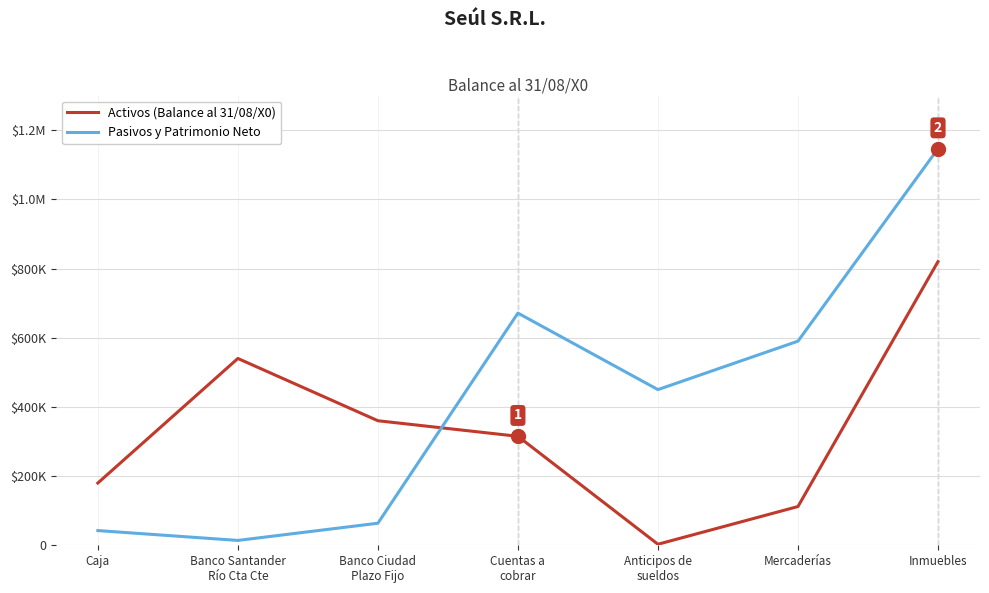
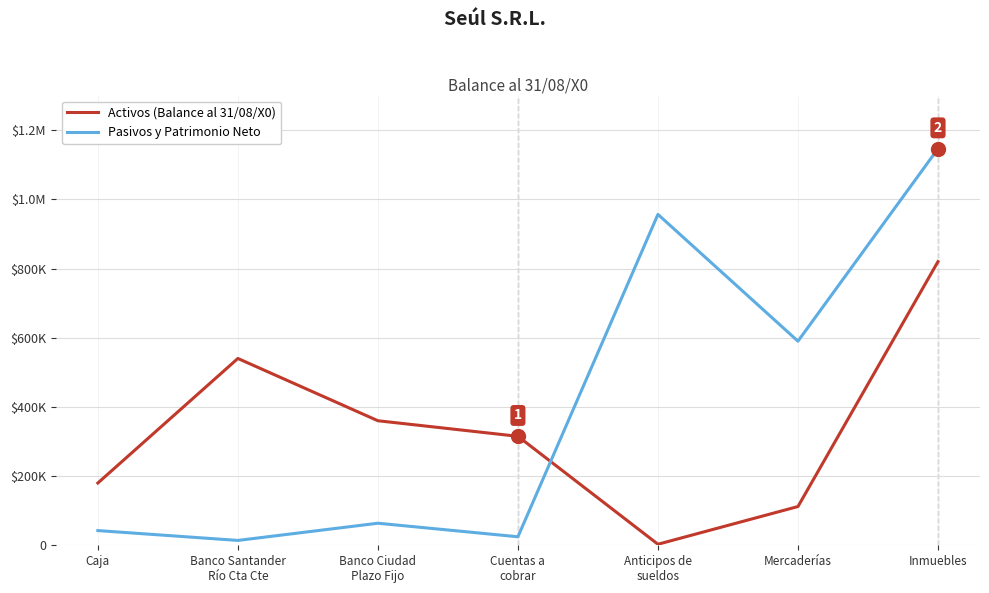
Pasivos y Patrimonio Neto, Cuentas a cobrar: $670000 -> $20000
Pasivos y Patrimonio Neto, Anticipos de sueldos: $450000 -> $960000
